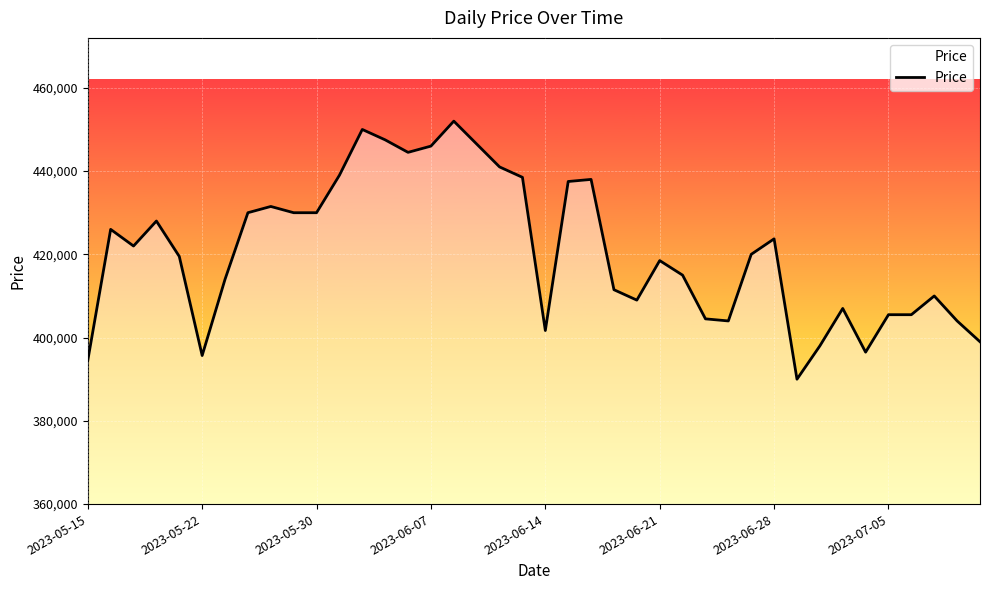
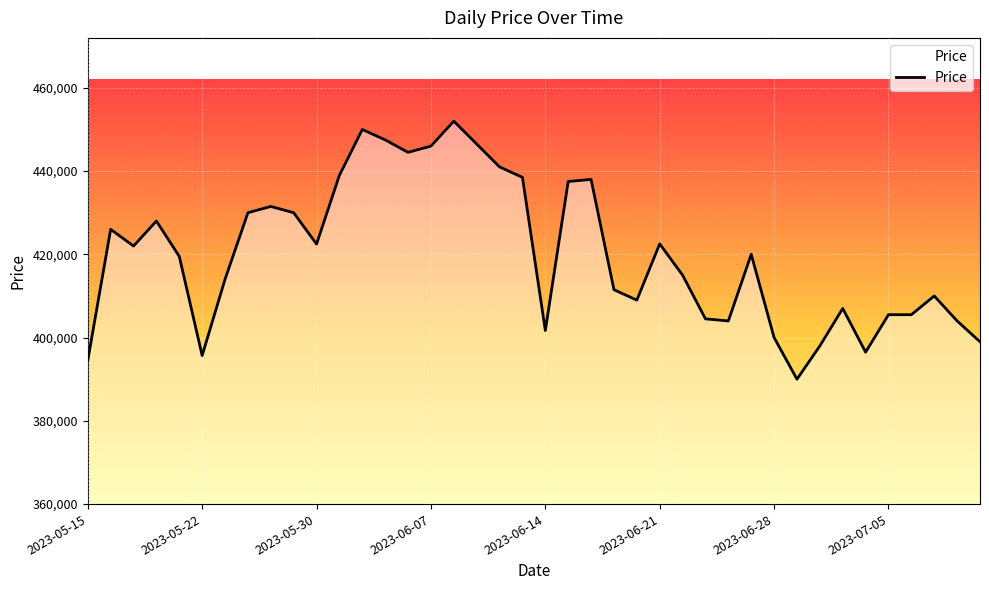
2023-05-30: 430,000 -> 422,000
2023-06-21: 419,000 -> 423,000
2023-06-28: 424,000 -> 400,000
